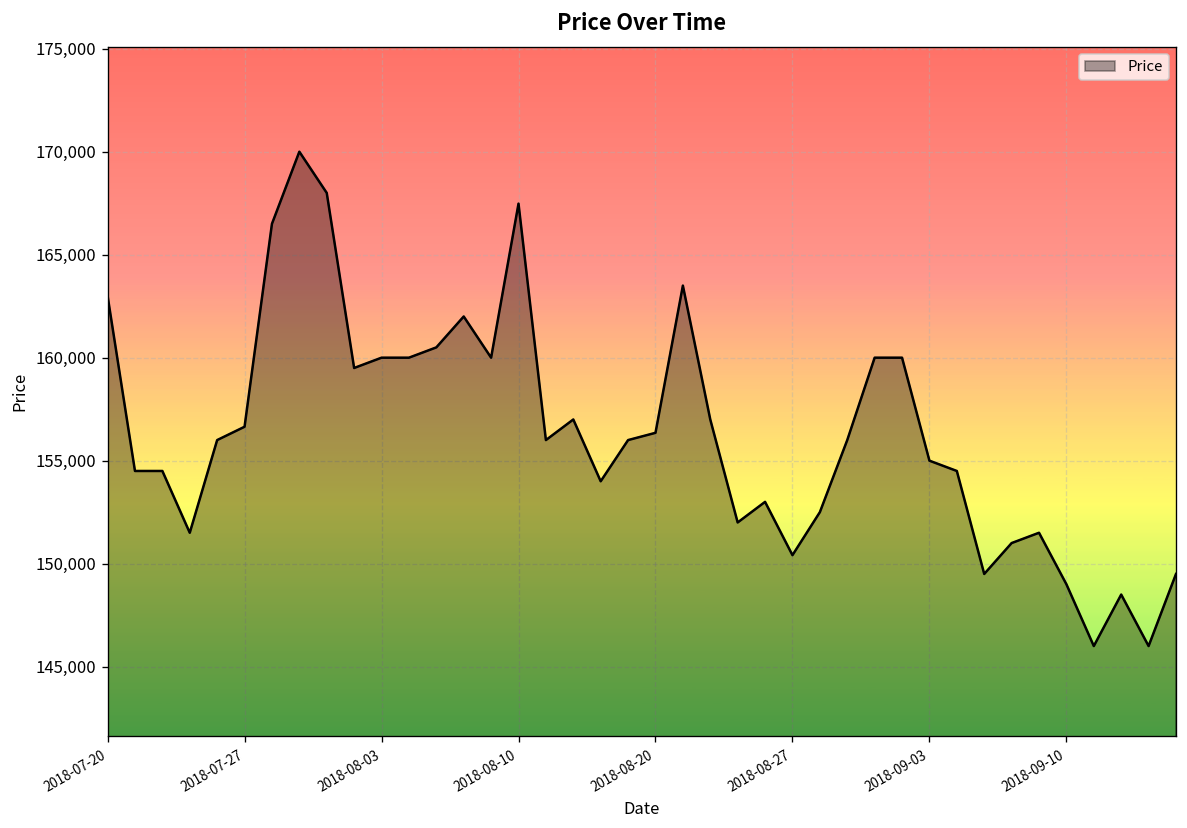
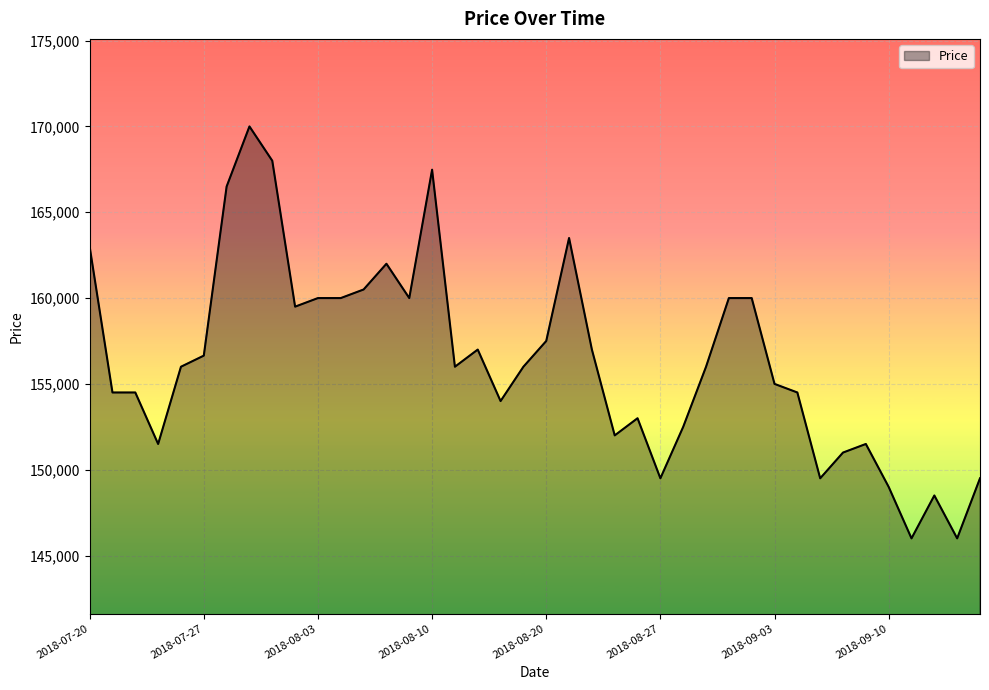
2018-08-20: 156,400 -> 157,500
2018-08-27: 150,400 -> 149,500
